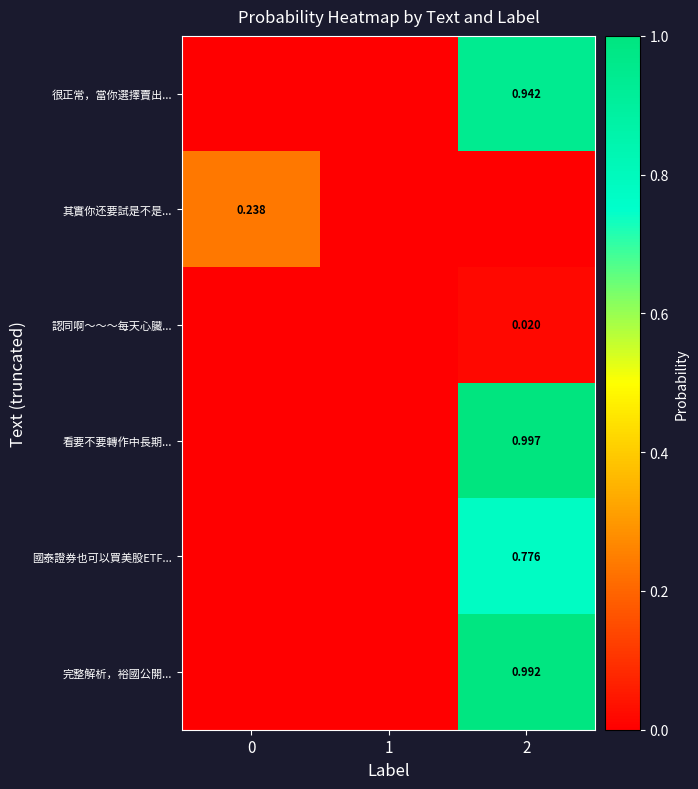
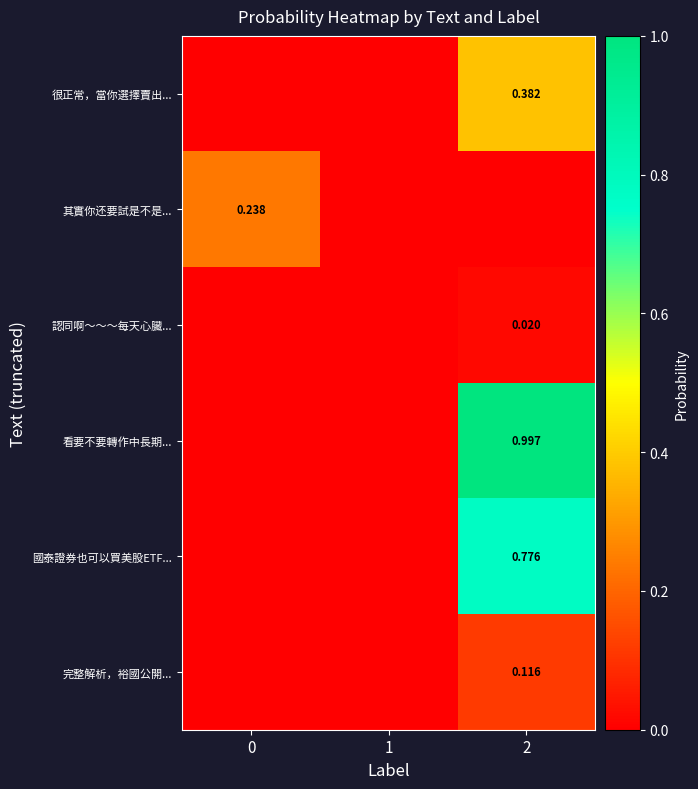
很正常，當你選擇賣出..., 2: 0.942 -> 0.382
完整解析，裕國公開..., 2: 0.992 -> 0.116
